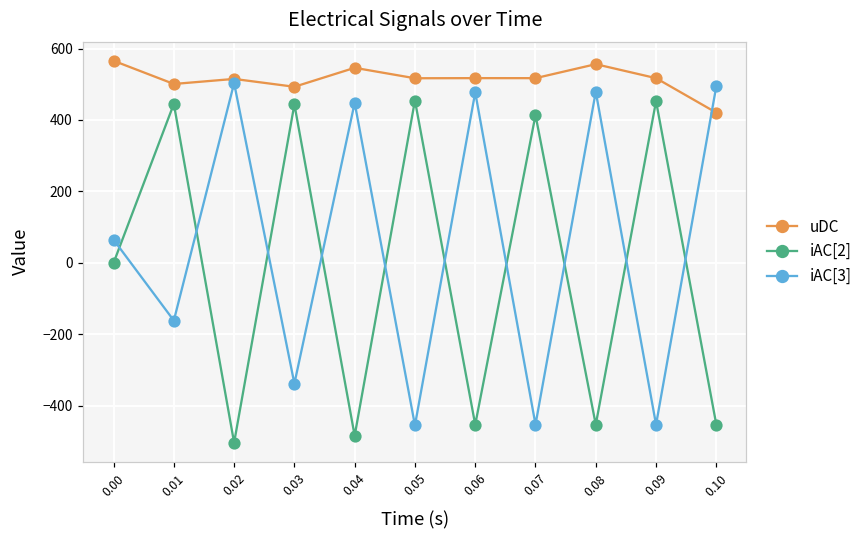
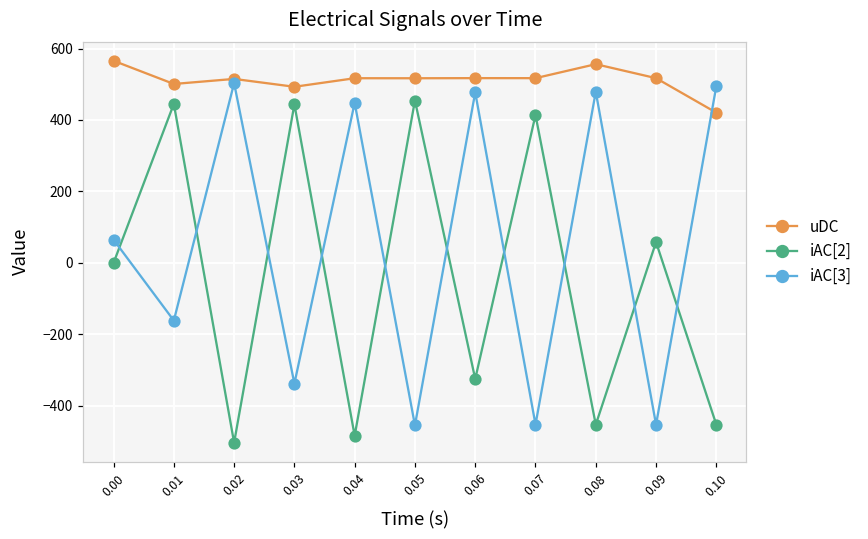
uDC, 0.04: 550 -> 520
iAC[2], 0.06: -450 -> -320
iAC[2], 0.09: 450 -> 60
